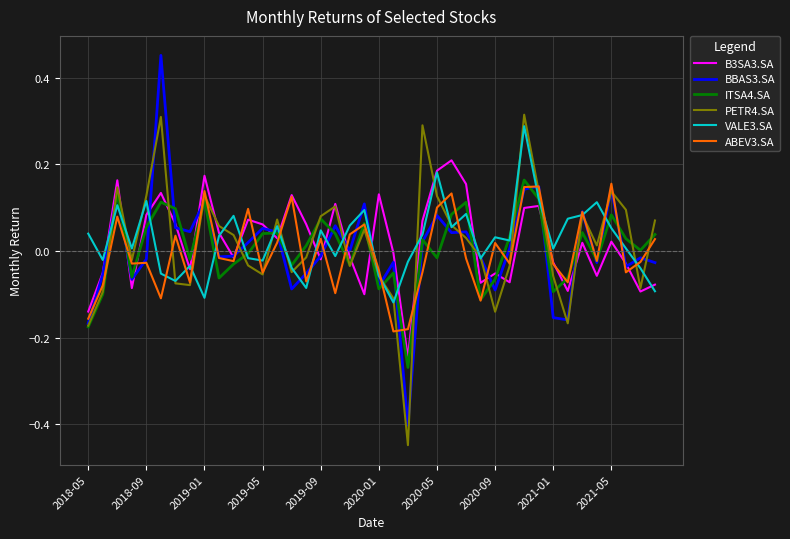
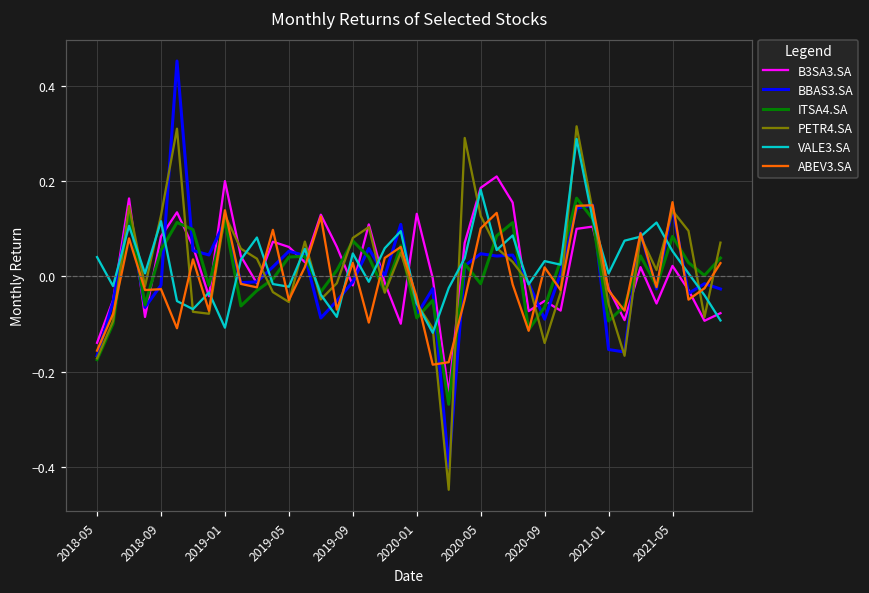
B3SA3.SA, 2019-01: 0.17 -> 0.20
BBAS3.SA, 2020-05: 0.08 -> 0.05
